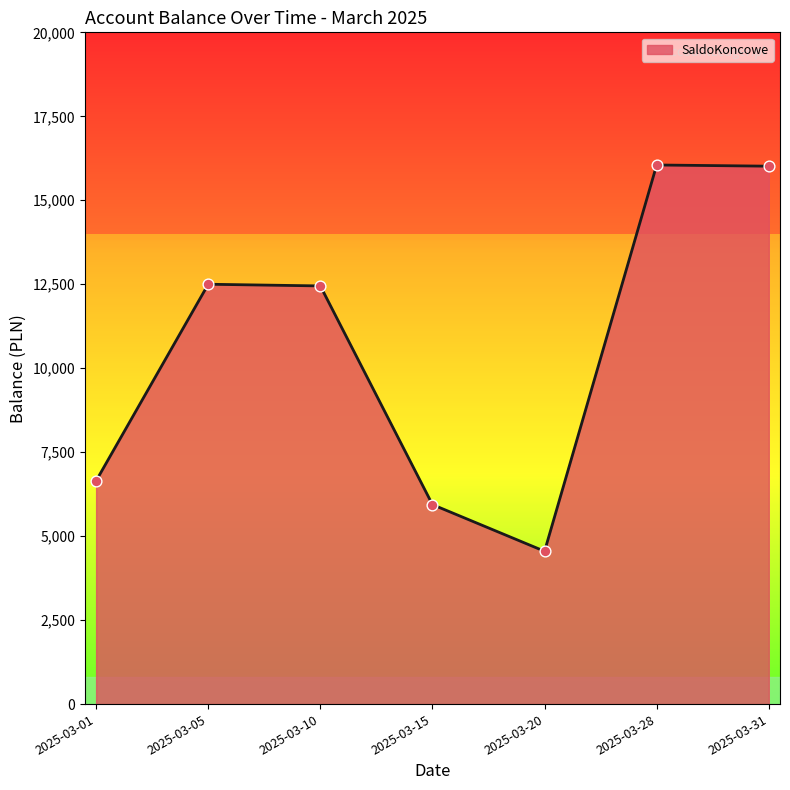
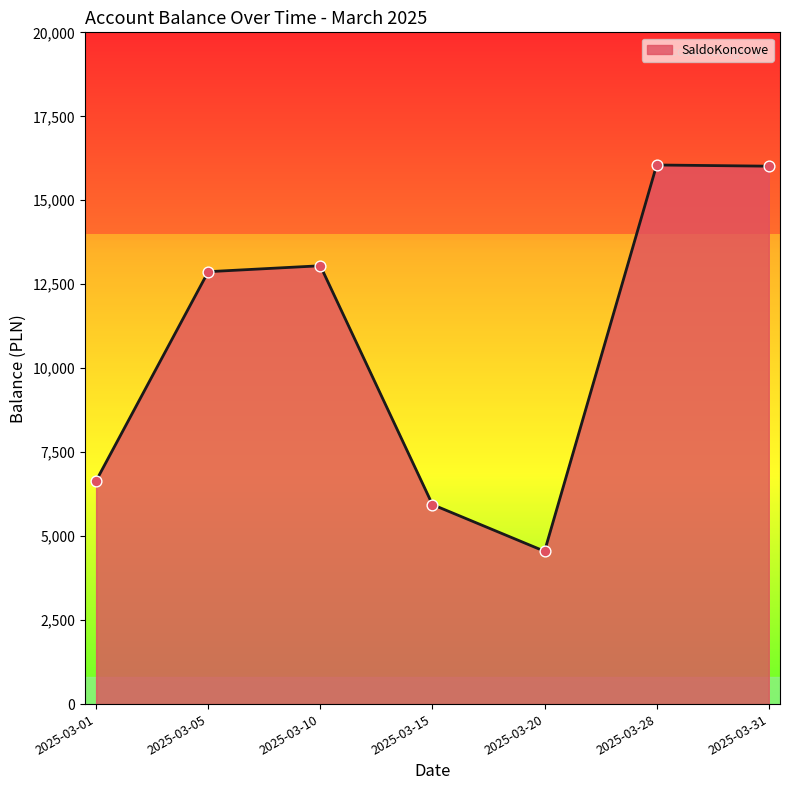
2025-03-05: 12,500 -> 12,900
2025-03-10: 12,400 -> 13,100
